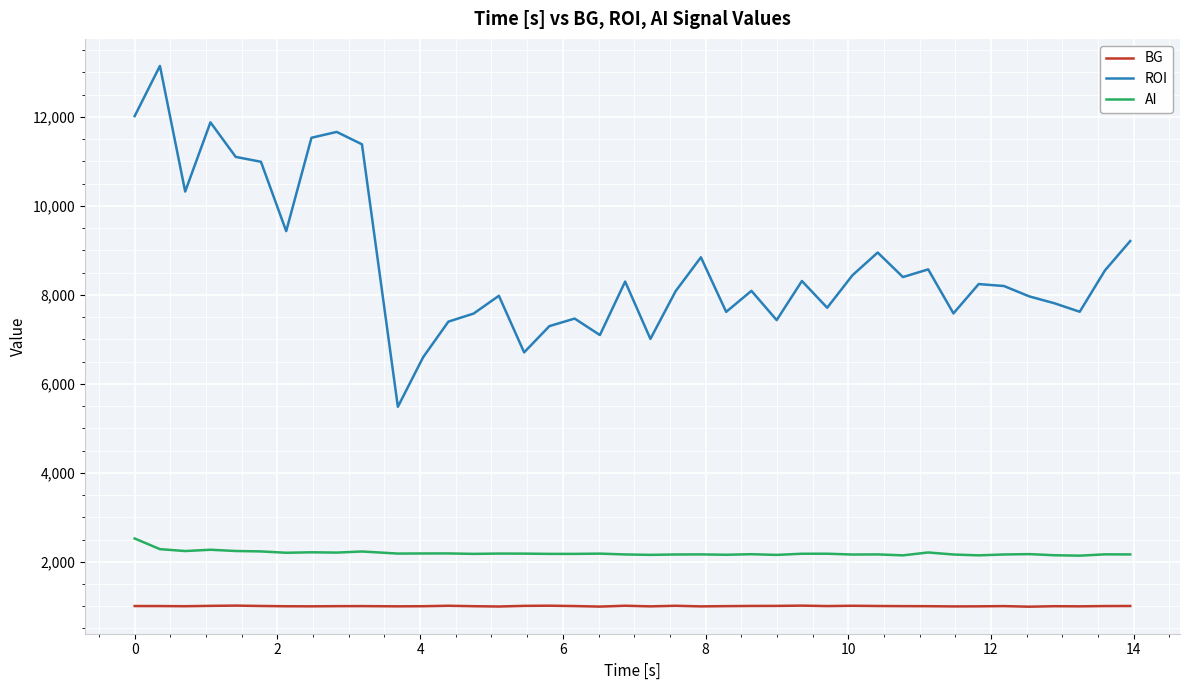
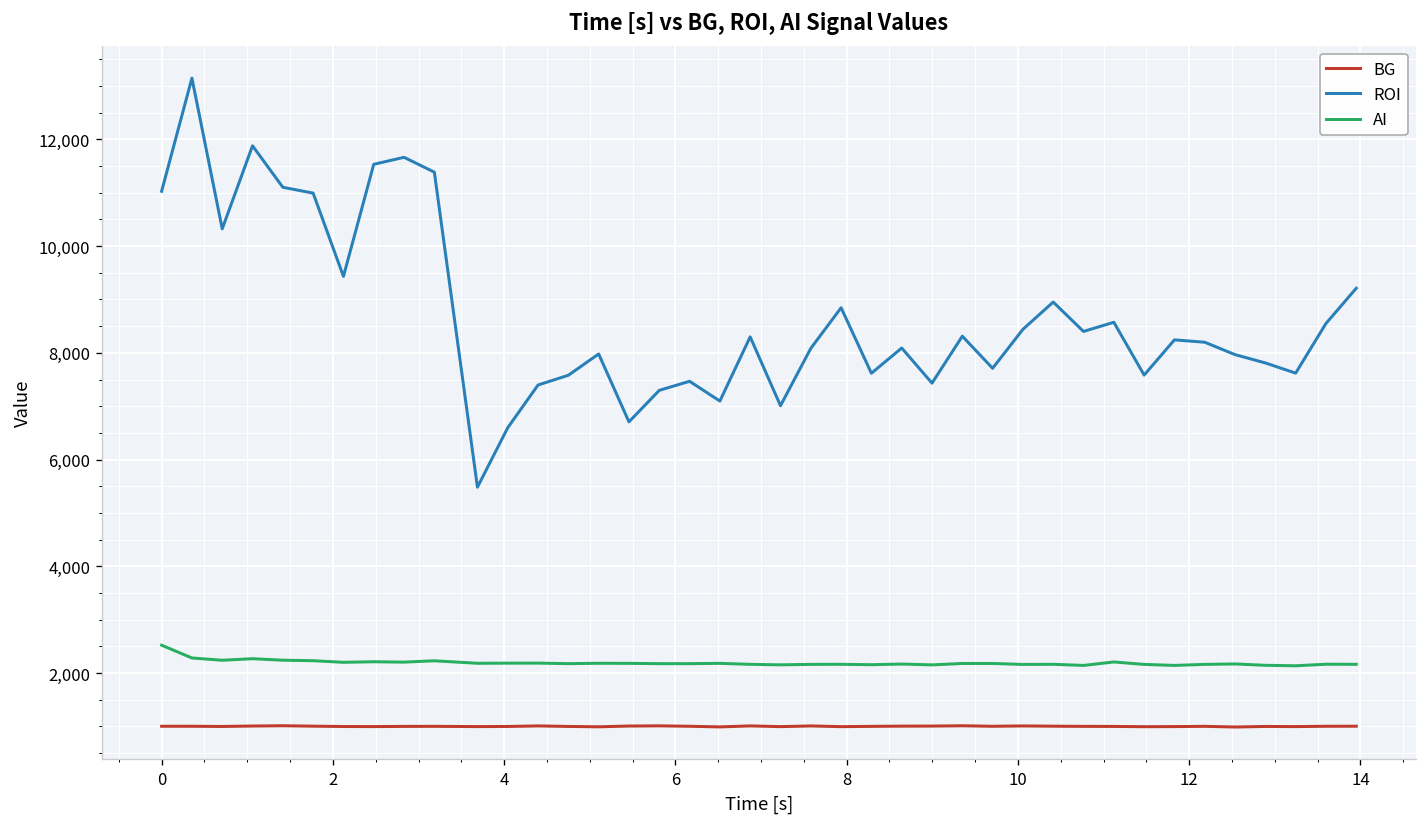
ROI, 0: 12,000 -> 11,000
